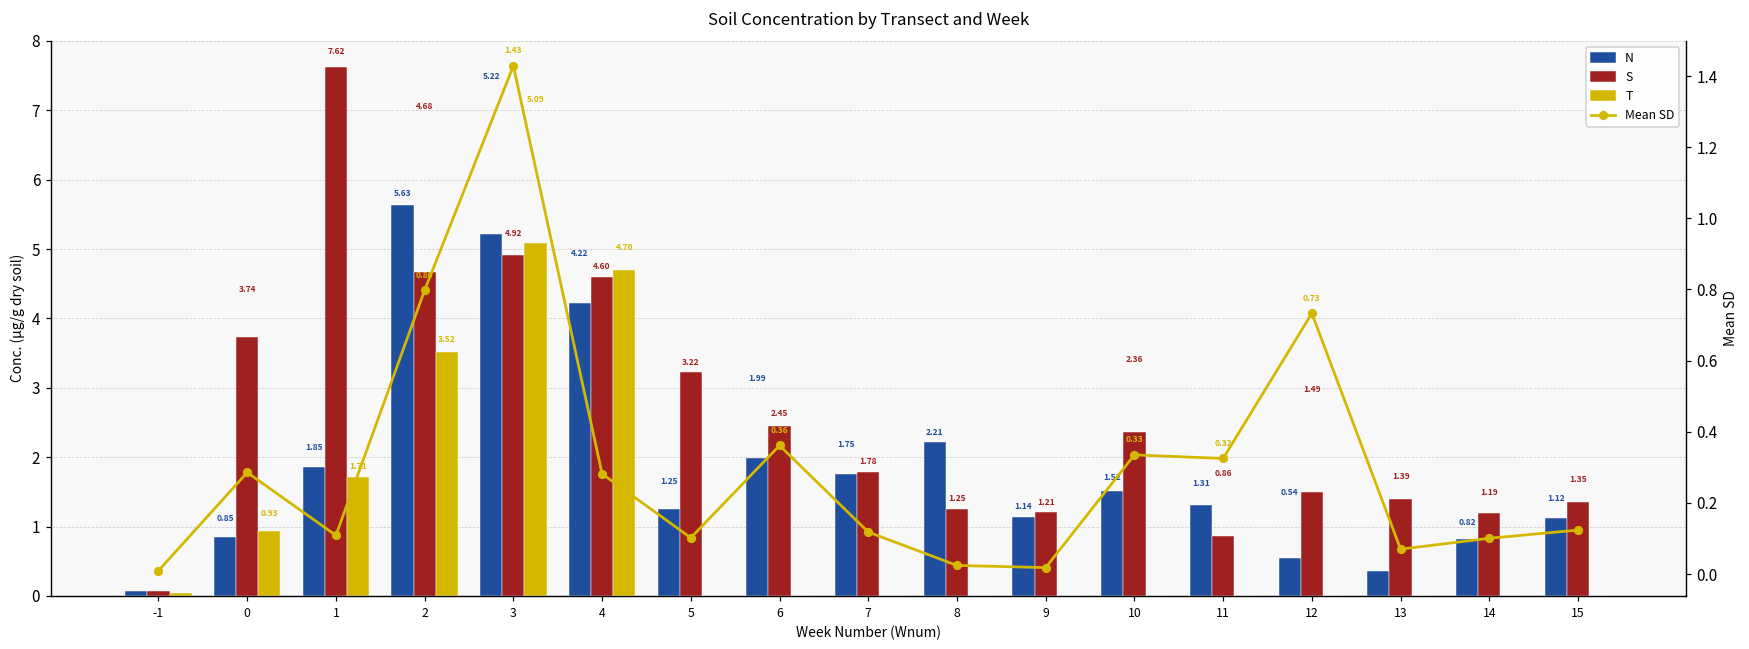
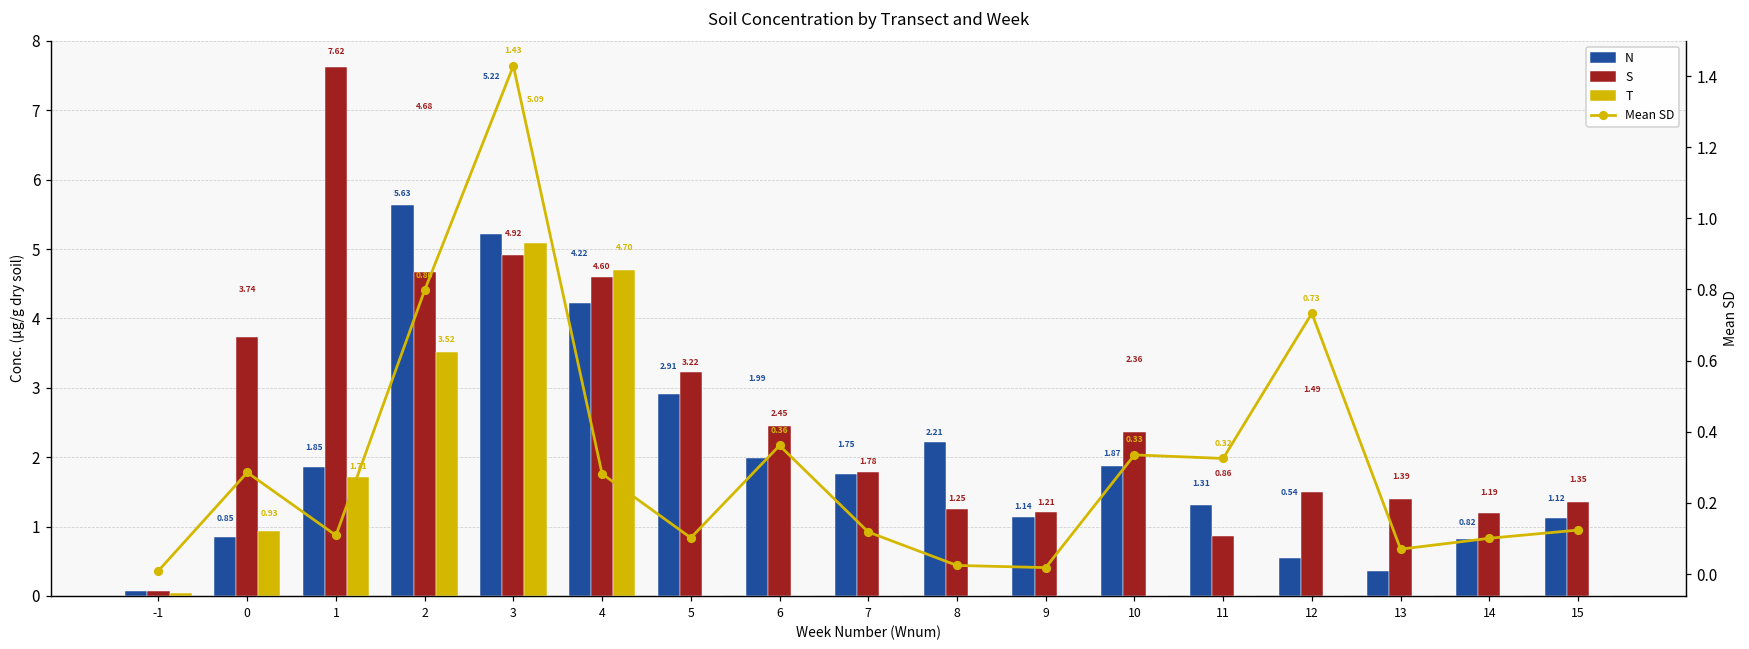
N, 5: 1.25 -> 2.91
N, 10: 1.52 -> 1.87
